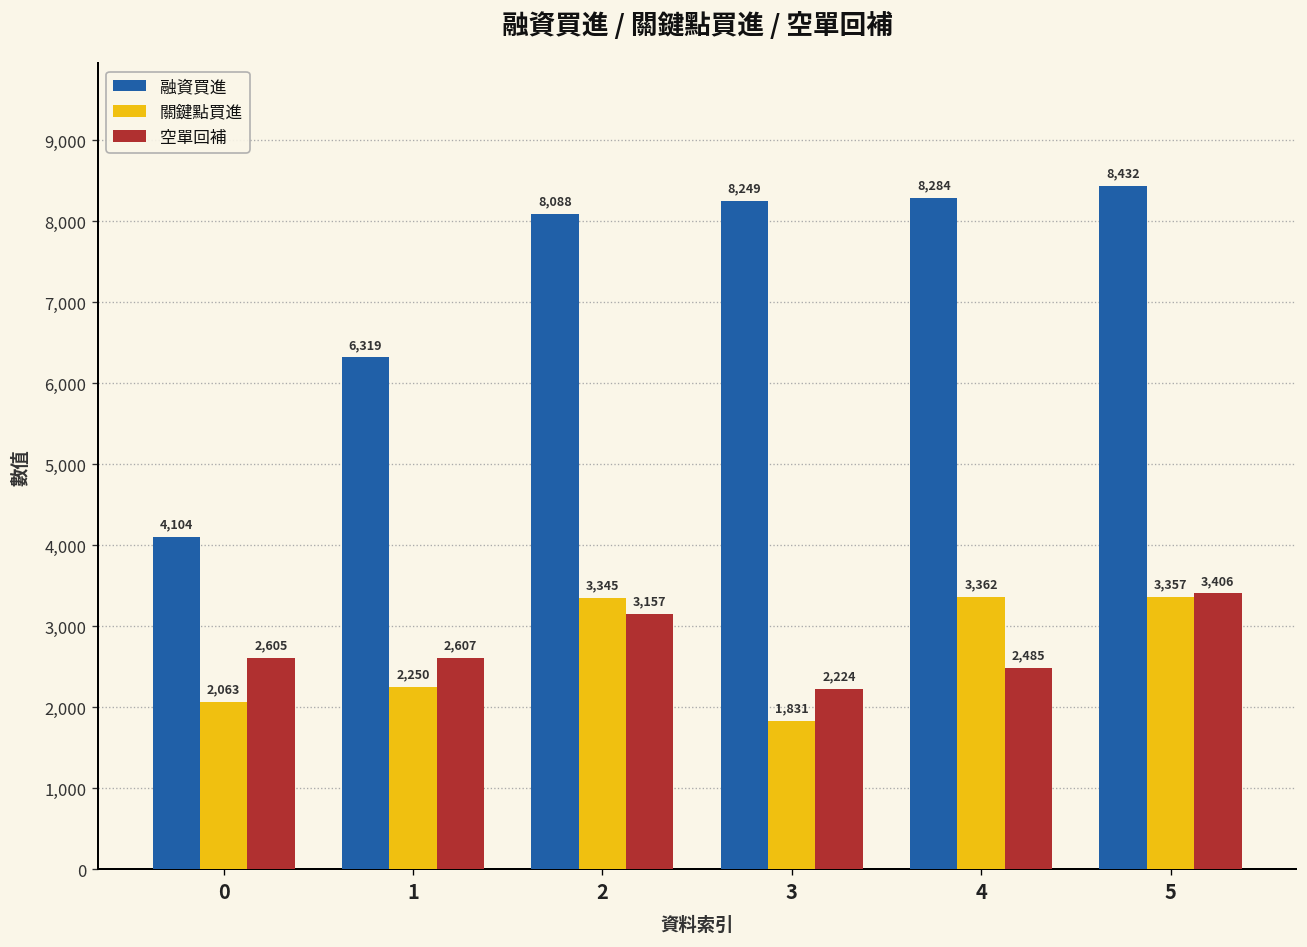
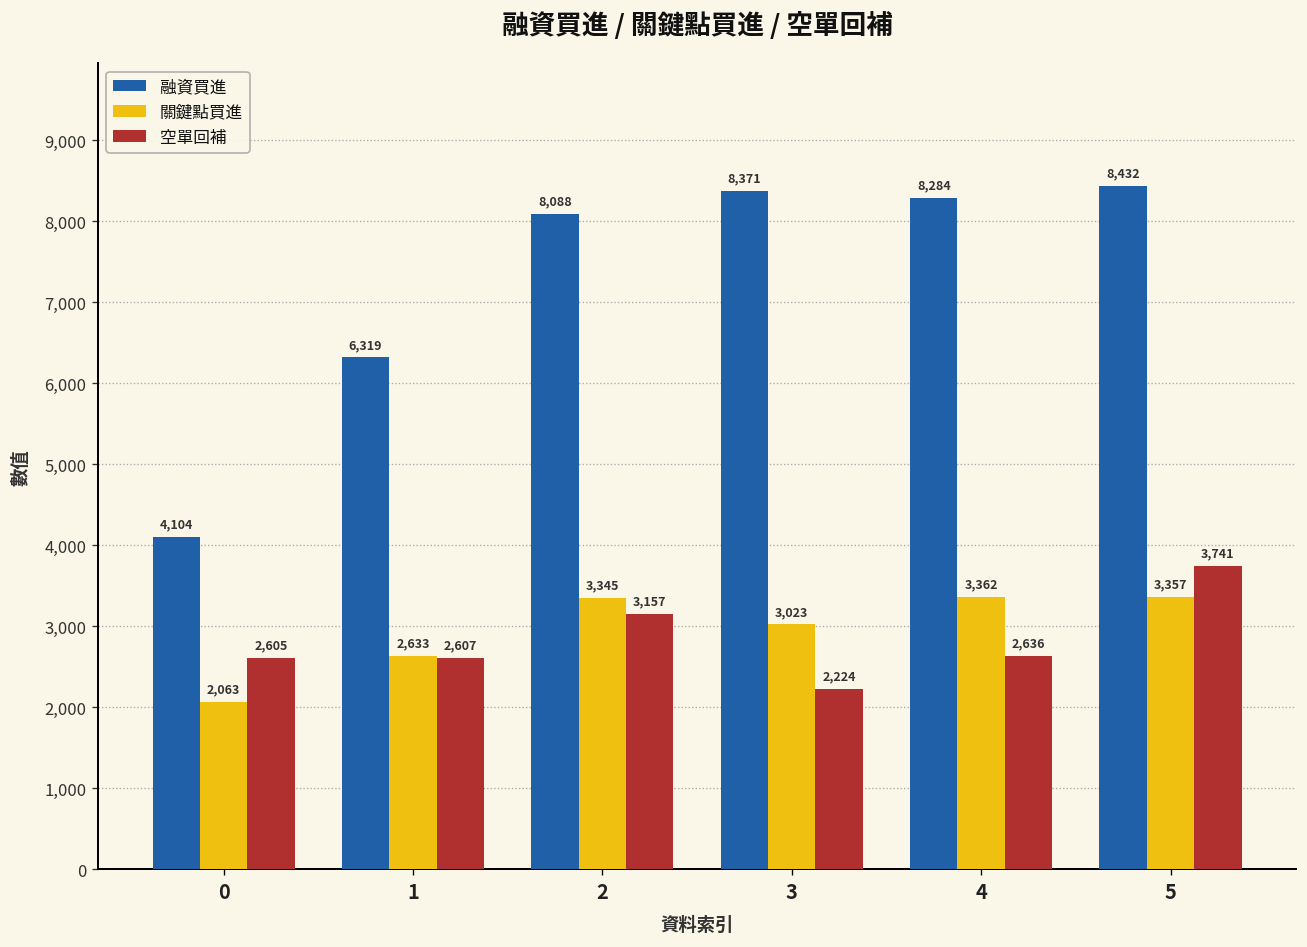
關鍵點買進, 1: 2,250 -> 2,633
融資買進, 3: 8,249 -> 8,371
關鍵點買進, 3: 1,831 -> 3,023
空單回補, 4: 2,485 -> 2,636
空單回補, 5: 3,406 -> 3,741
